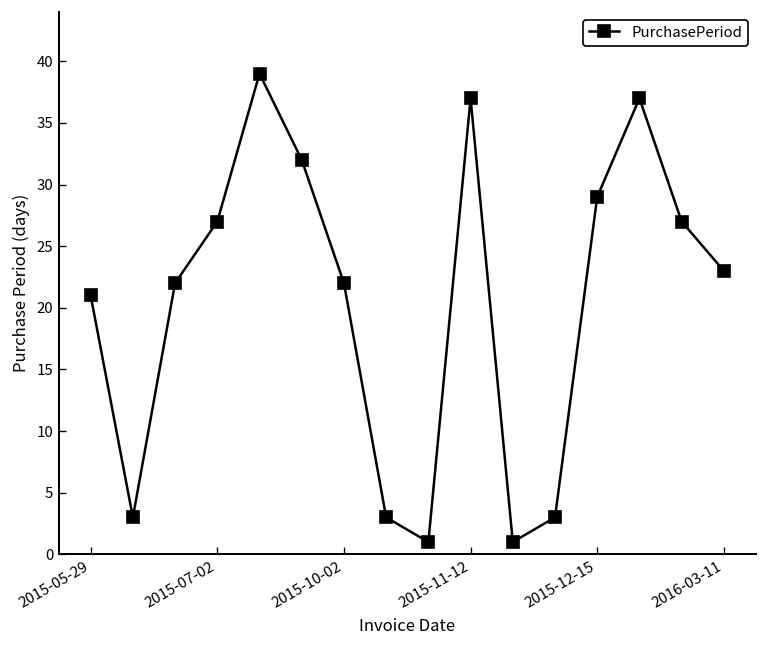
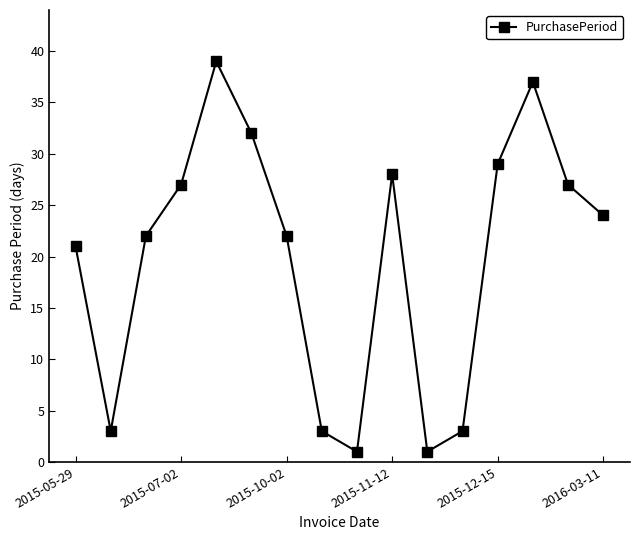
2015-11-12: 37 -> 28
2016-03-11: 23 -> 24
